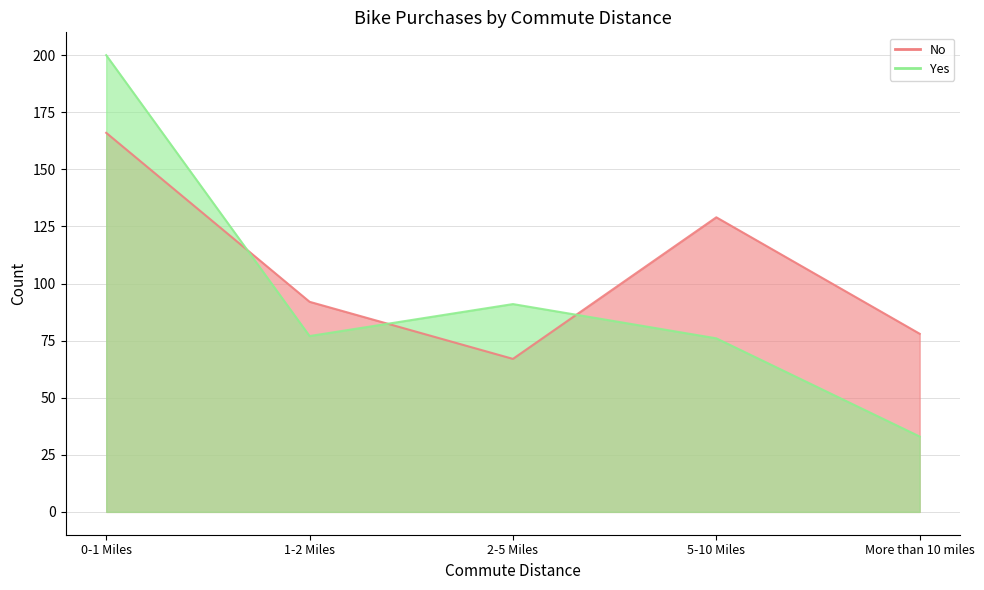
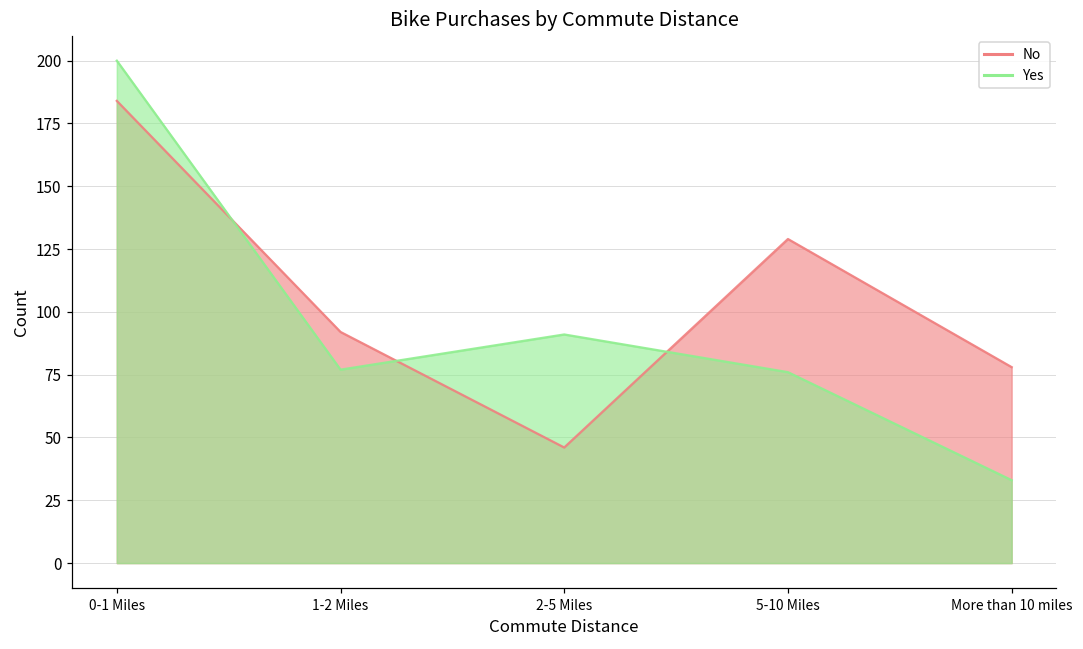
No, 0-1 Miles: 166 -> 184
No, 2-5 Miles: 67 -> 46
